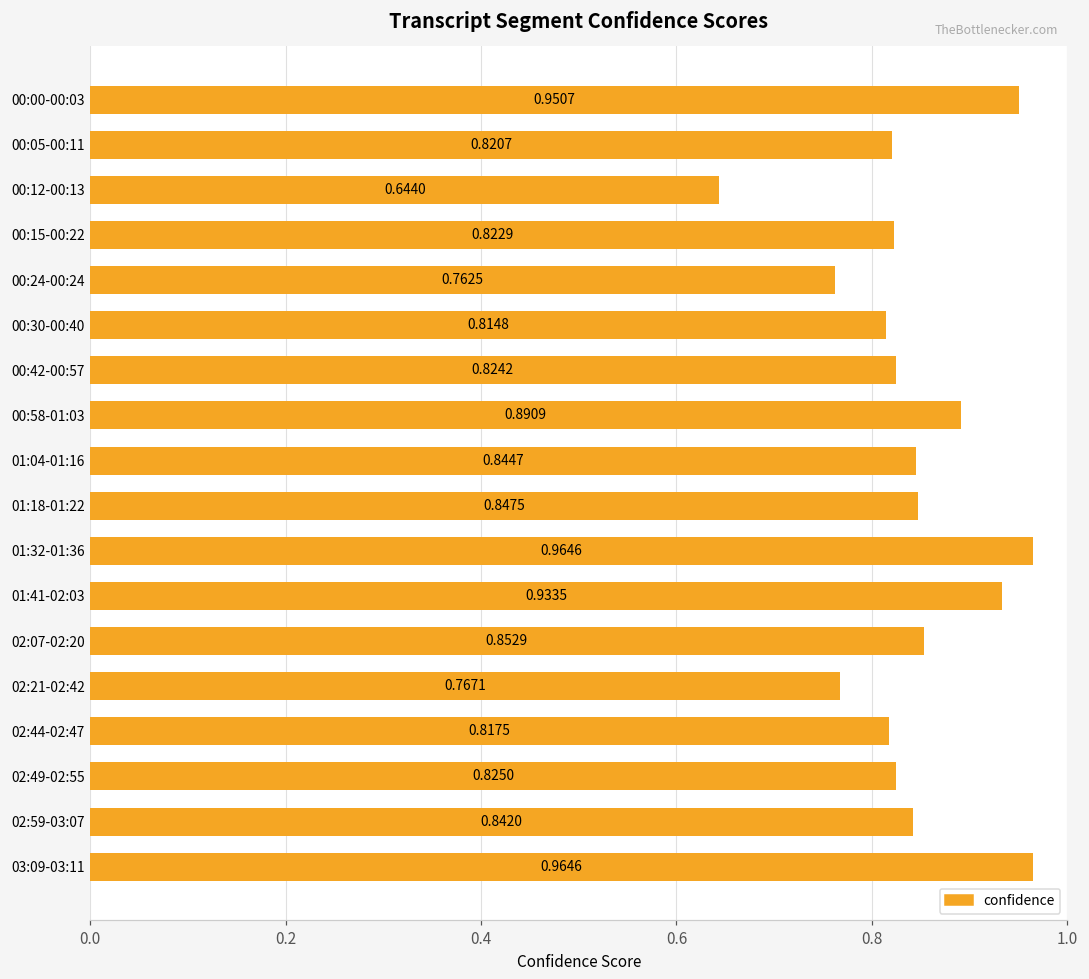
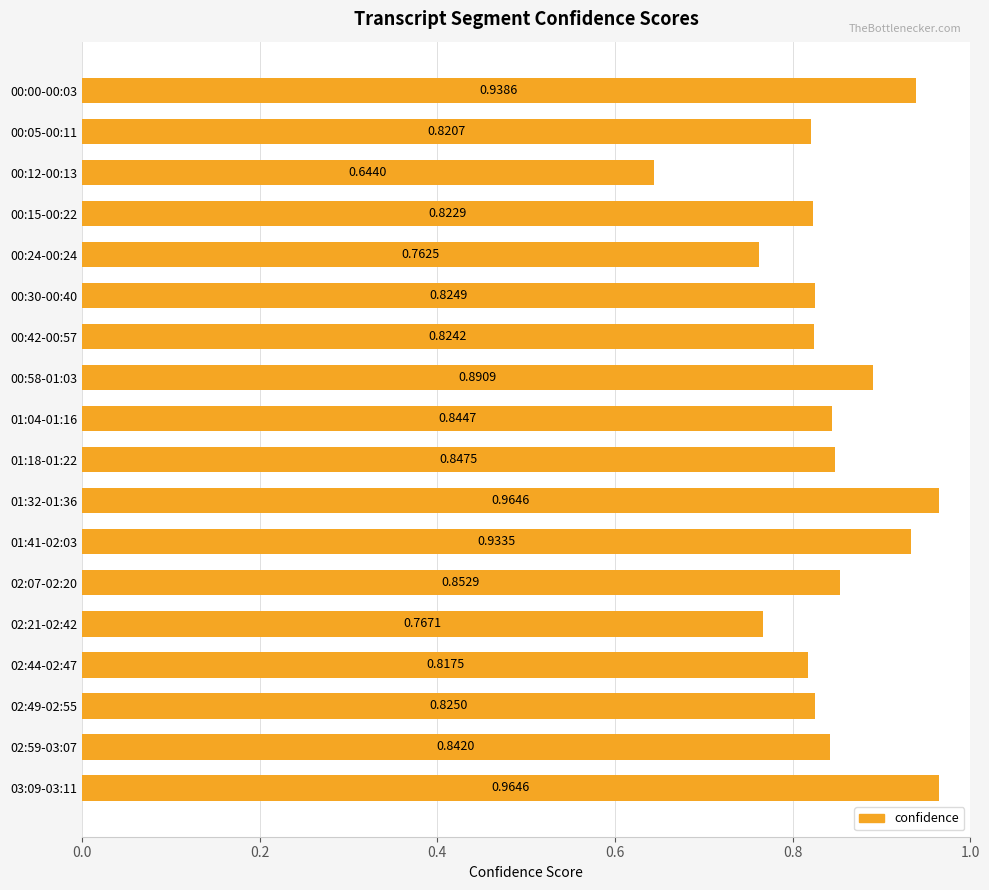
00:00-00:03: 0.9507 -> 0.9386
00:30-00:40: 0.8148 -> 0.8249
